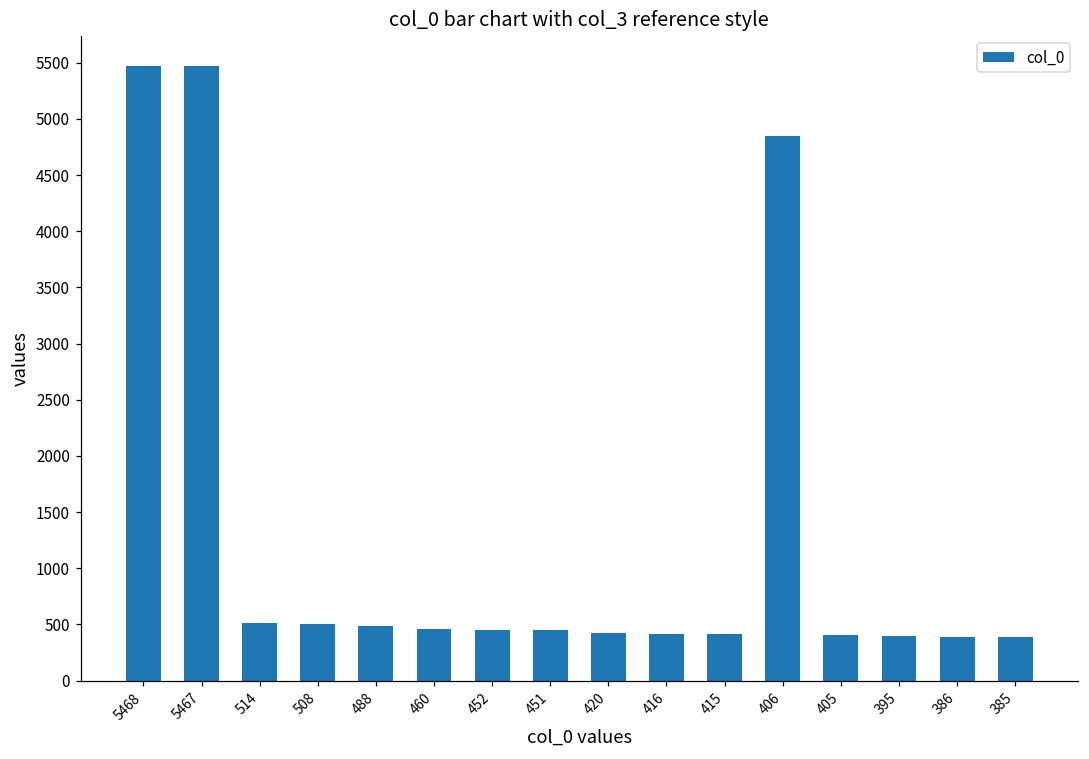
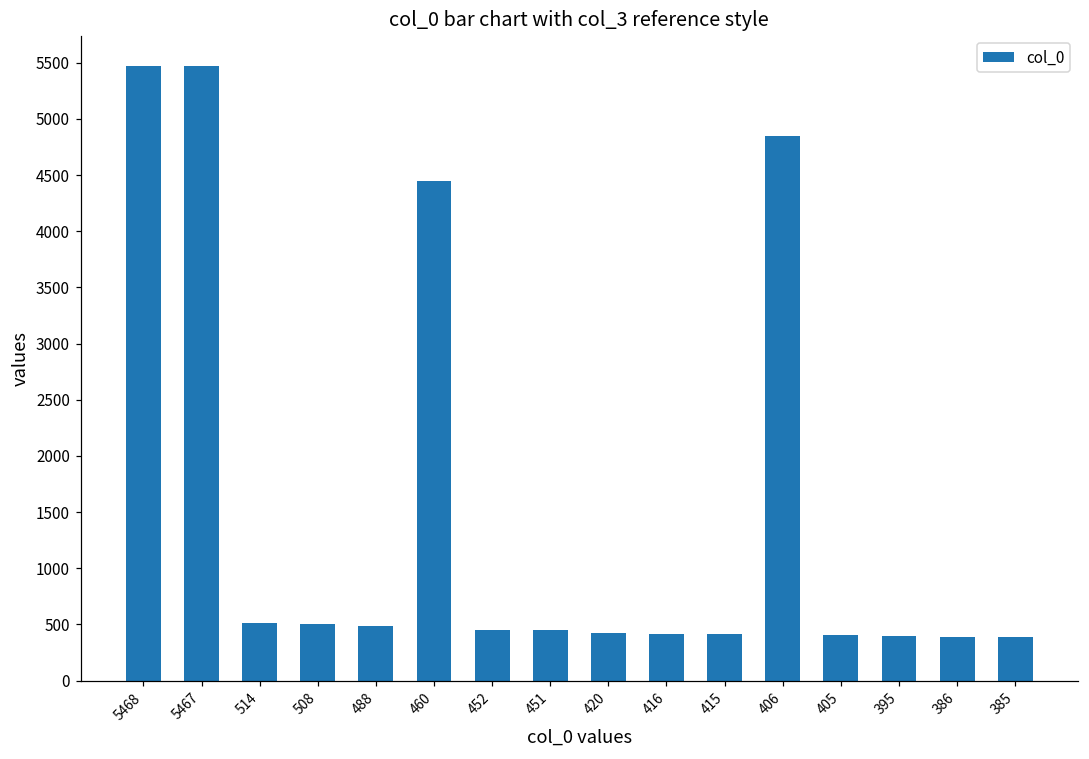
460: 460 -> 4450
